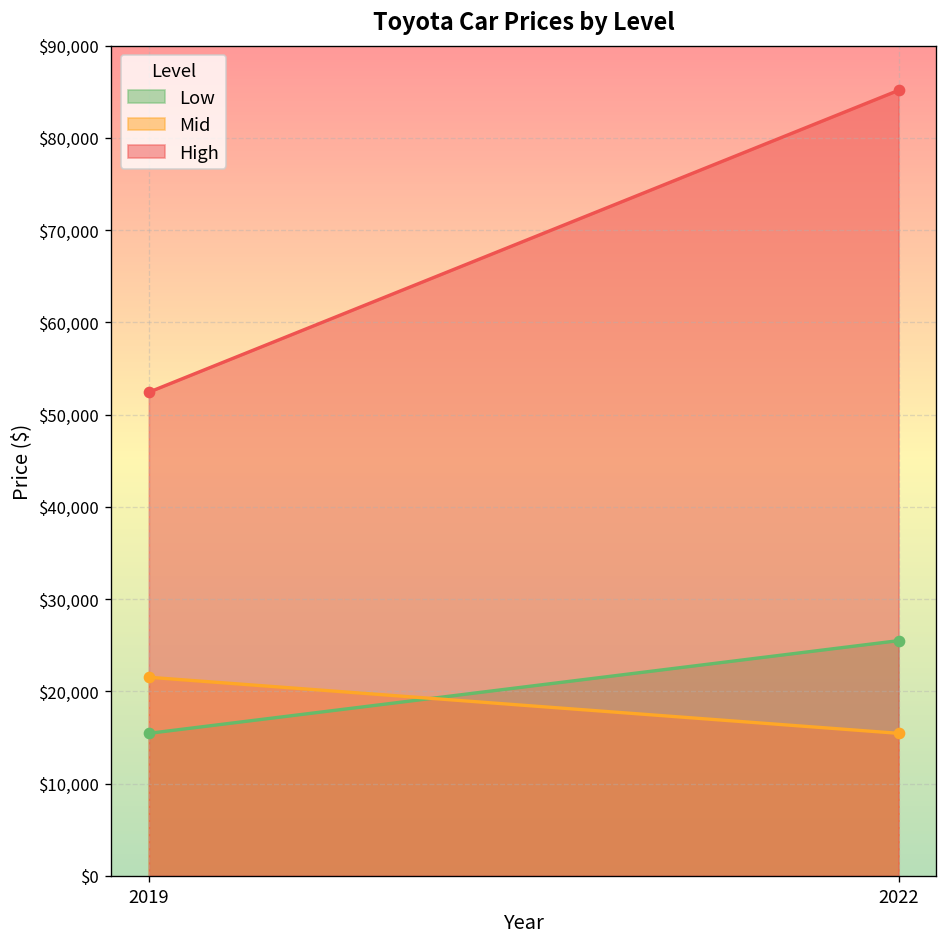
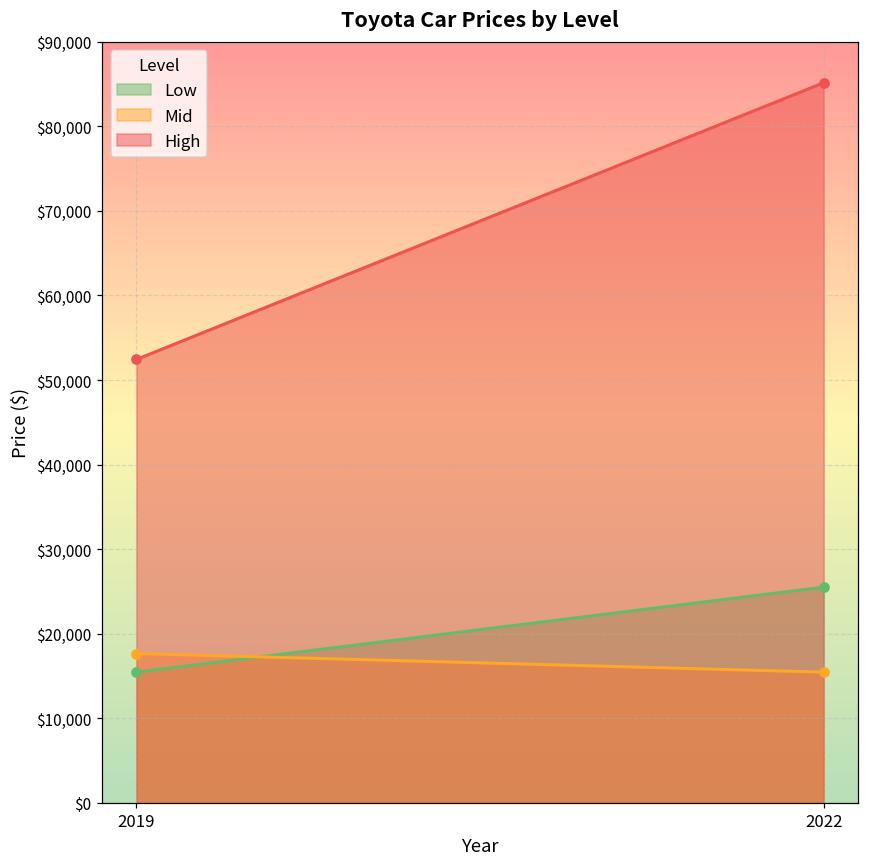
Mid, 2019: $22,000 -> $18,000
